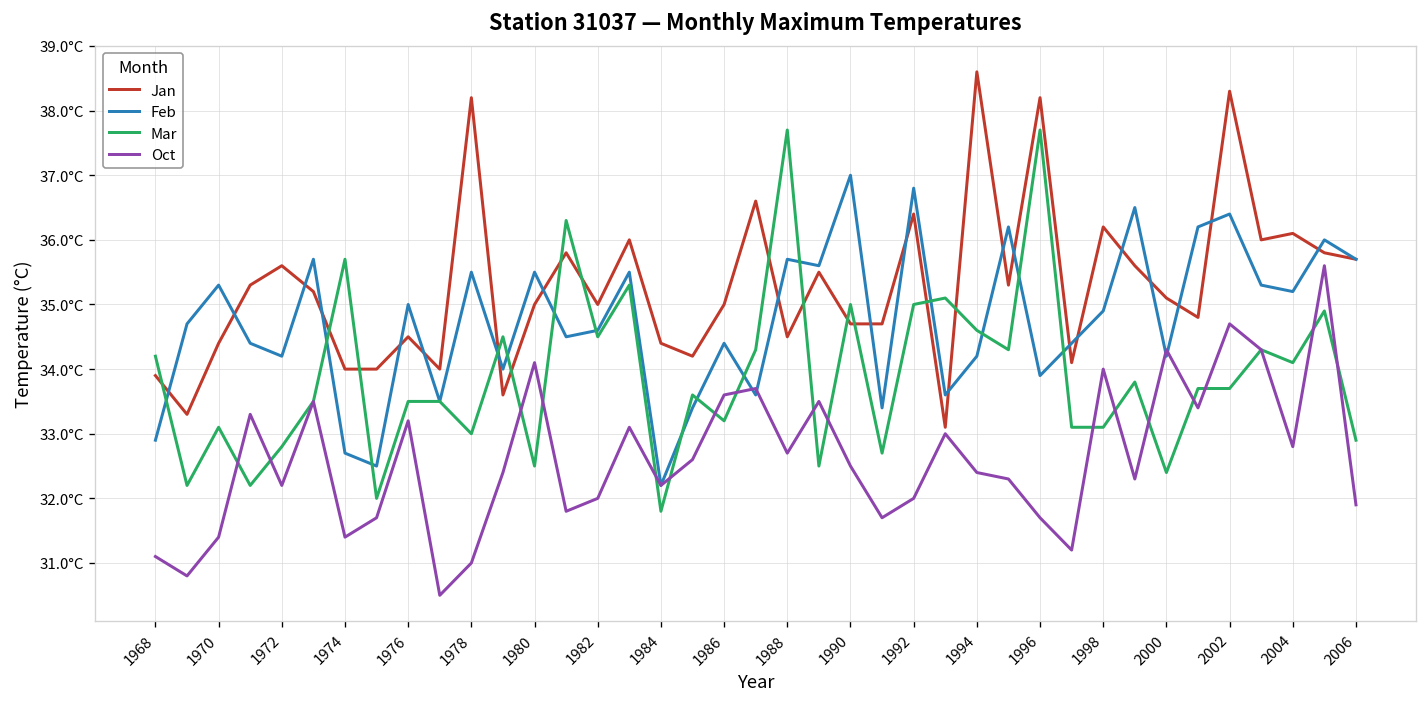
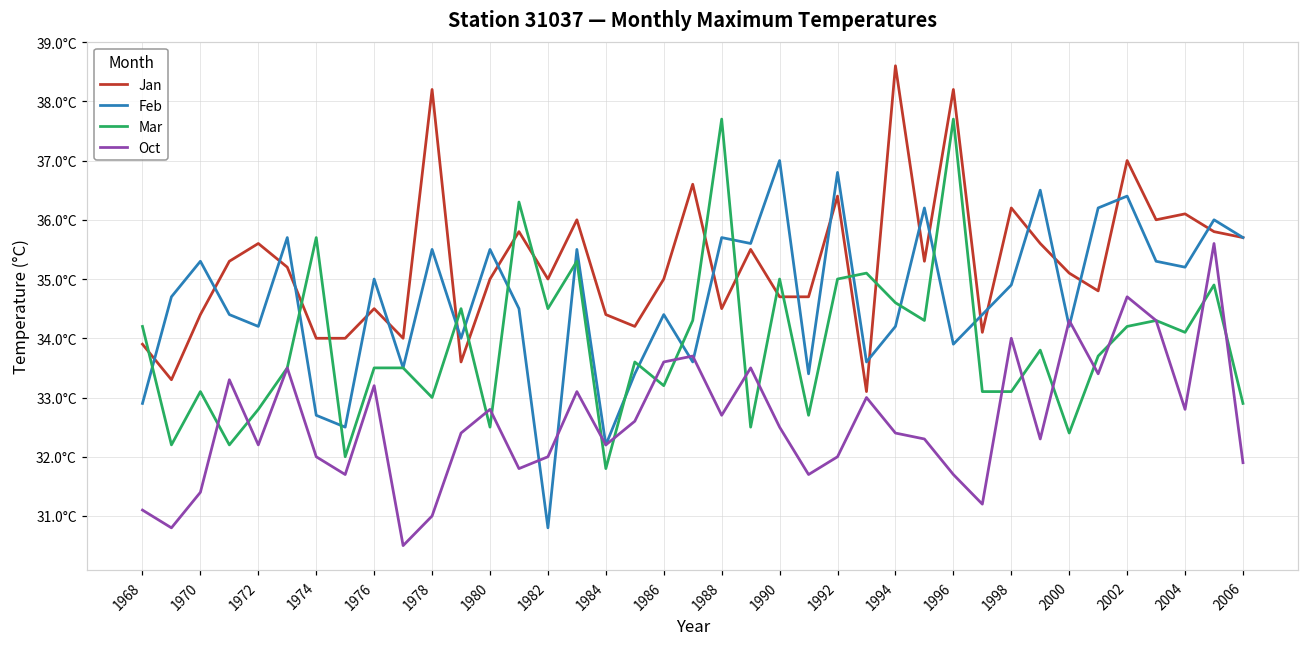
Oct, 1974: 31.4°C -> 32.0°C
Oct, 1980: 34.1°C -> 32.8°C
Feb, 1982: 34.6°C -> 30.8°C
Jan, 2002: 38.3°C -> 37.0°C
Mar, 2002: 33.7°C -> 34.2°C
